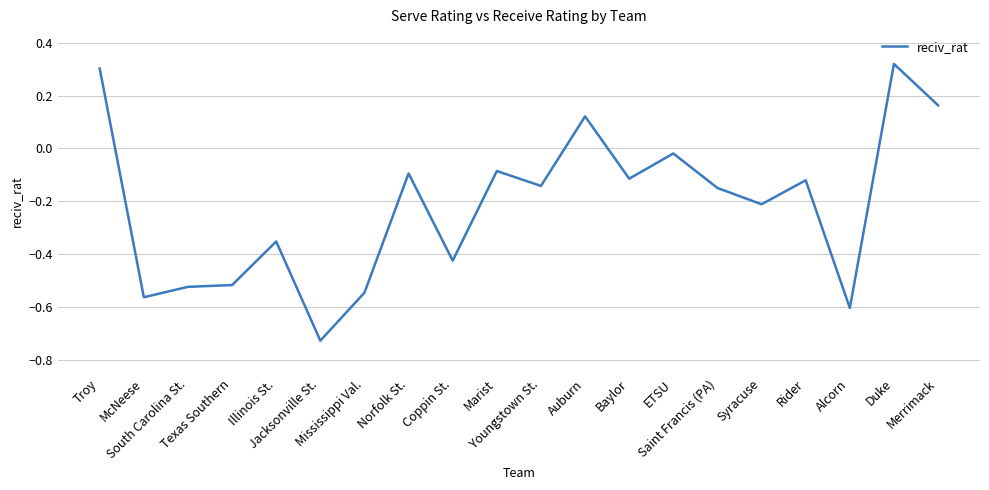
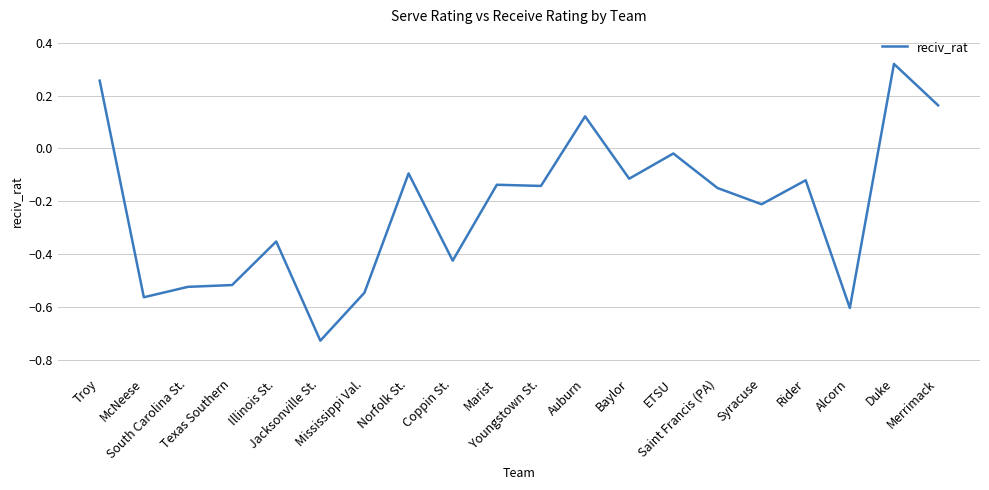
Troy: 0.30 -> 0.26
Marist: -0.09 -> -0.14
